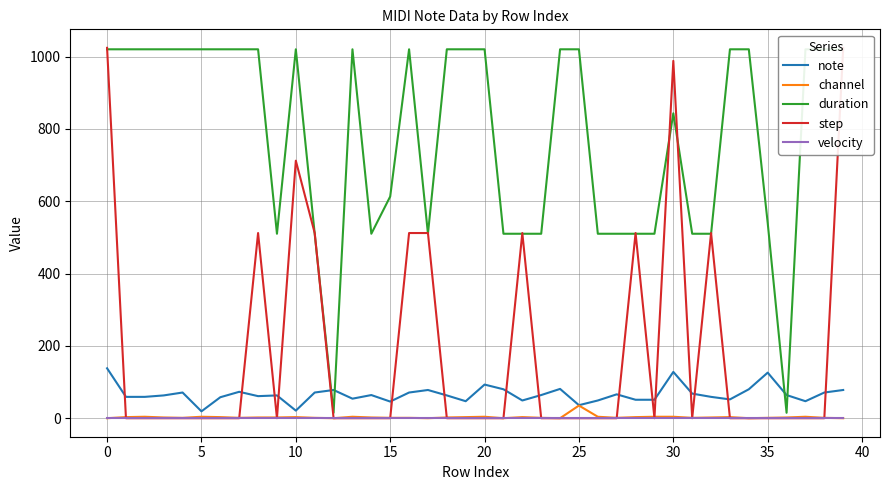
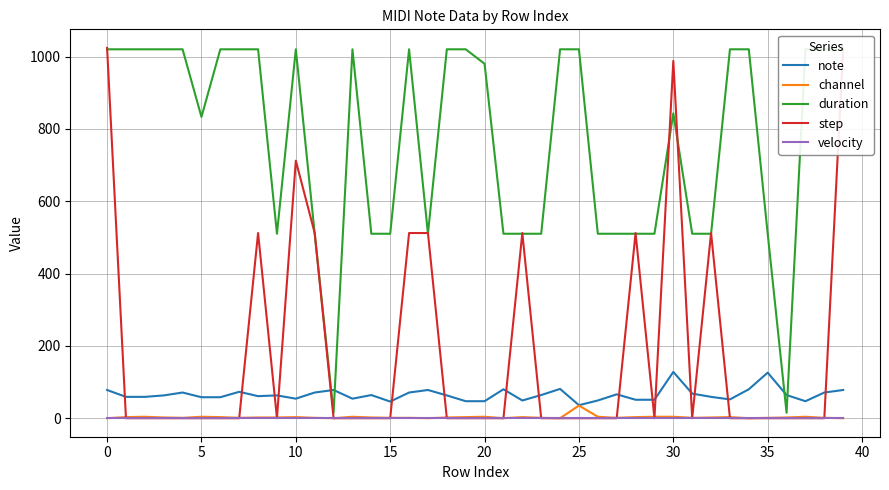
note, 0: 140 -> 80
note, 5: 20 -> 60
duration, 5: 1020 -> 830
note, 10: 20 -> 50
duration, 15: 610 -> 510
note, 20: 90 -> 50
duration, 20: 1020 -> 980
duration, 35: 540 -> 510
